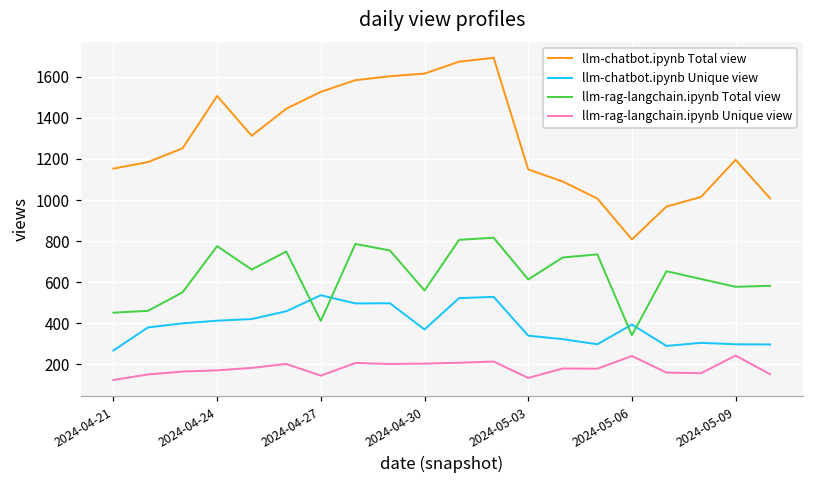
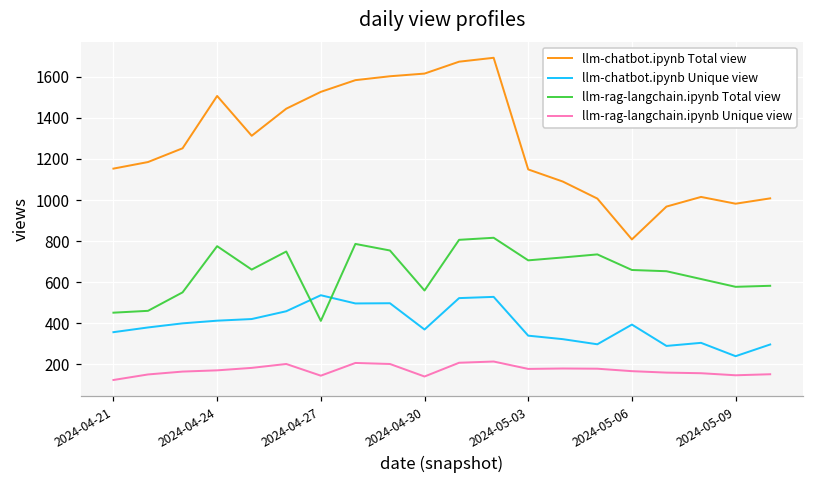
llm-chatbot.ipynb Unique view, 2024-04-21: 270 -> 360
llm-rag-langchain.ipynb Unique view, 2024-04-30: 200 -> 140
llm-rag-langchain.ipynb Total view, 2024-05-03: 610 -> 710
llm-rag-langchain.ipynb Unique view, 2024-05-03: 130 -> 180
llm-rag-langchain.ipynb Total view, 2024-05-06: 340 -> 660
llm-rag-langchain.ipynb Unique view, 2024-05-06: 240 -> 170
llm-chatbot.ipynb Total view, 2024-05-09: 1200 -> 980
llm-chatbot.ipynb Unique view, 2024-05-09: 300 -> 240
llm-rag-langchain.ipynb Unique view, 2024-05-09: 240 -> 150
